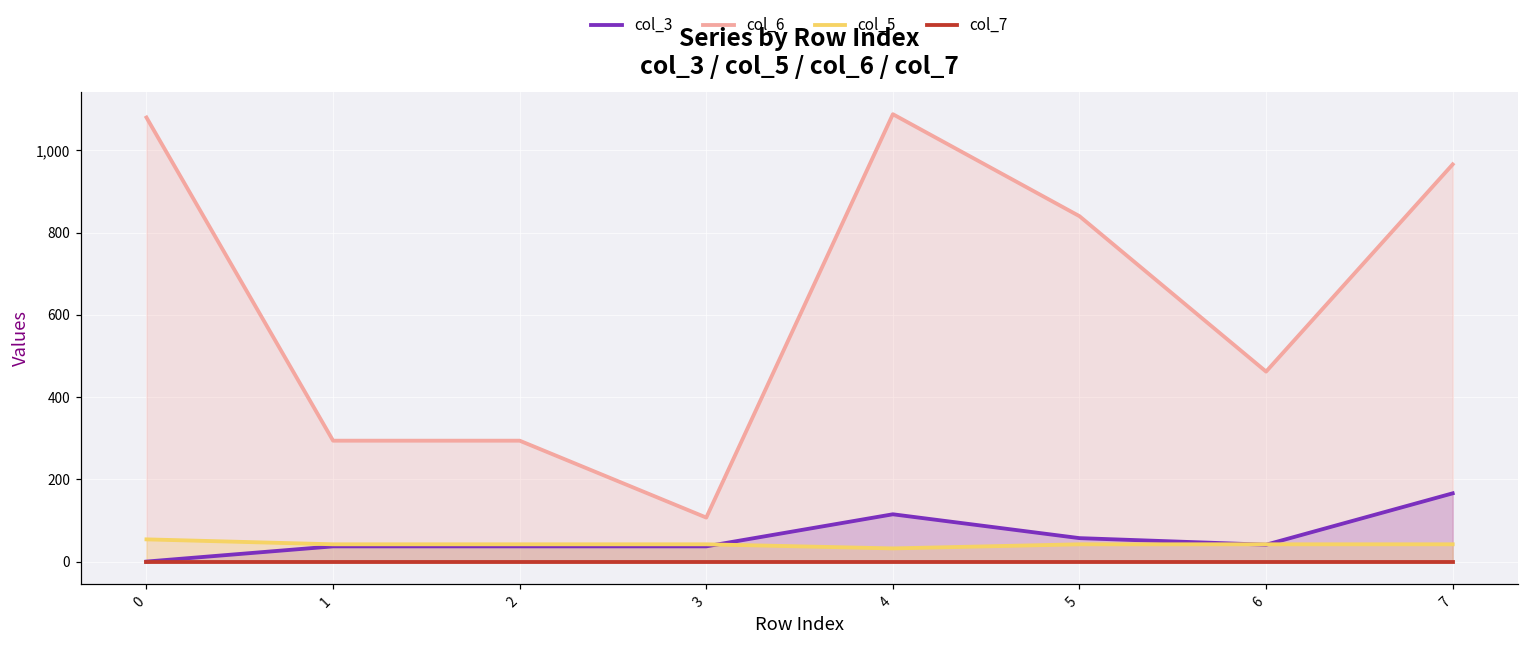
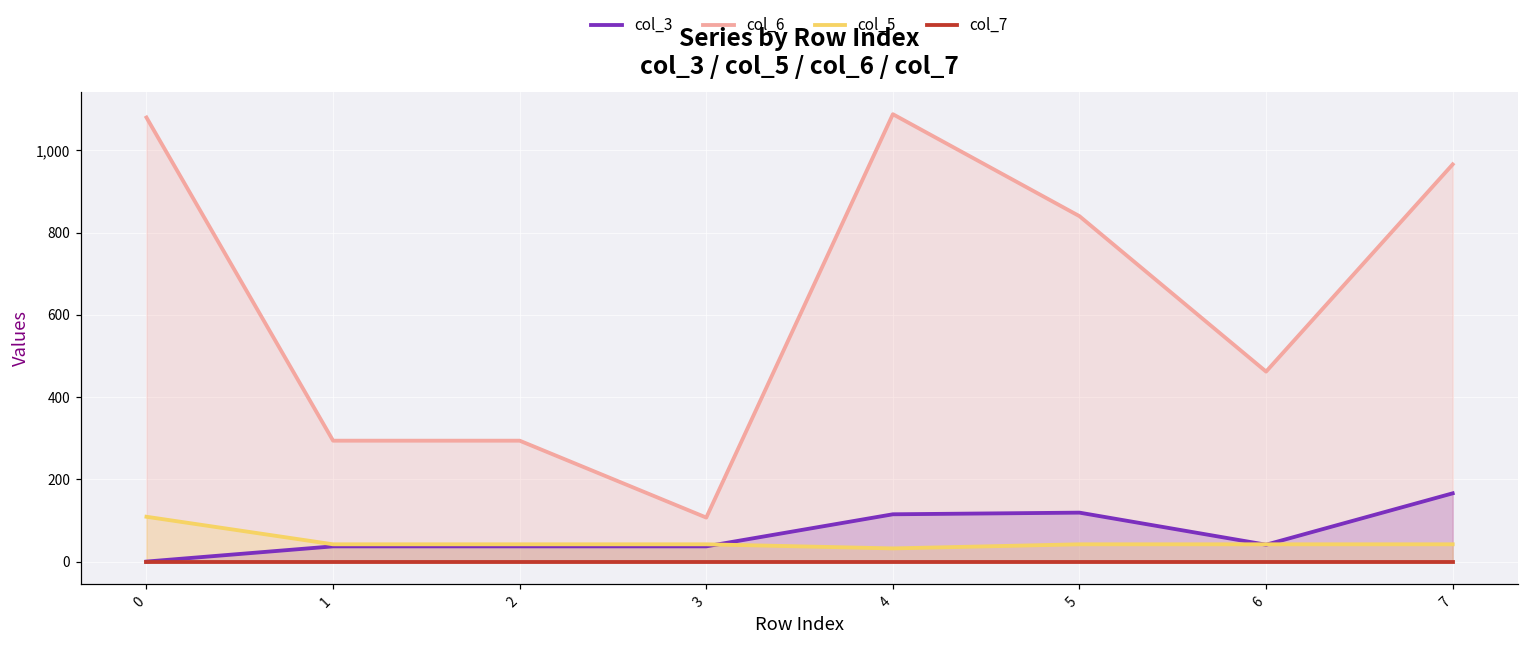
col_5, 0: 50 -> 110
col_3, 5: 60 -> 120
